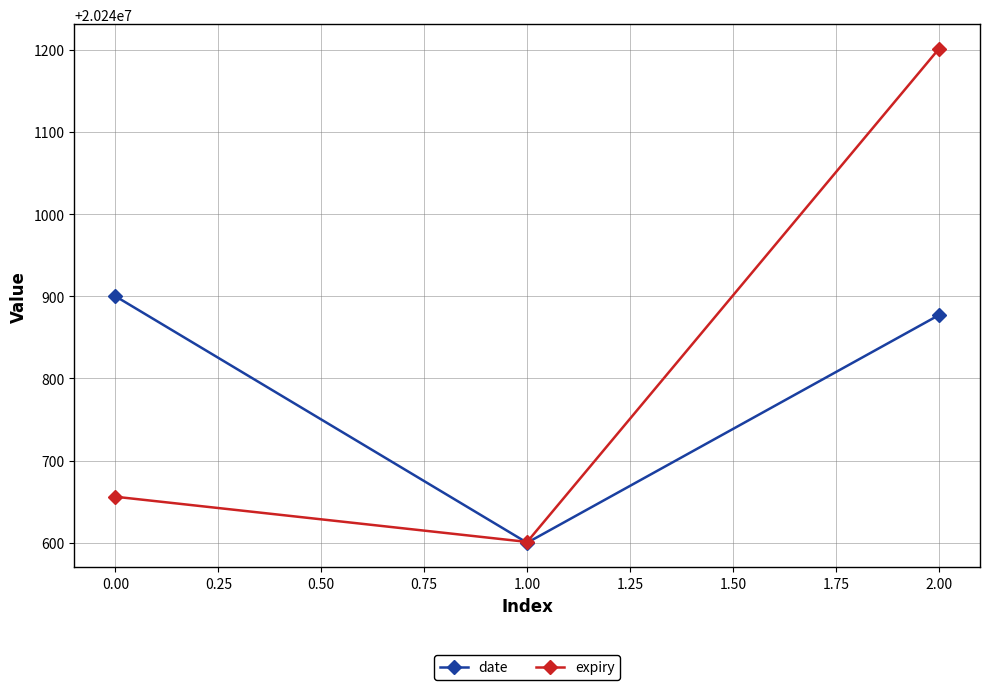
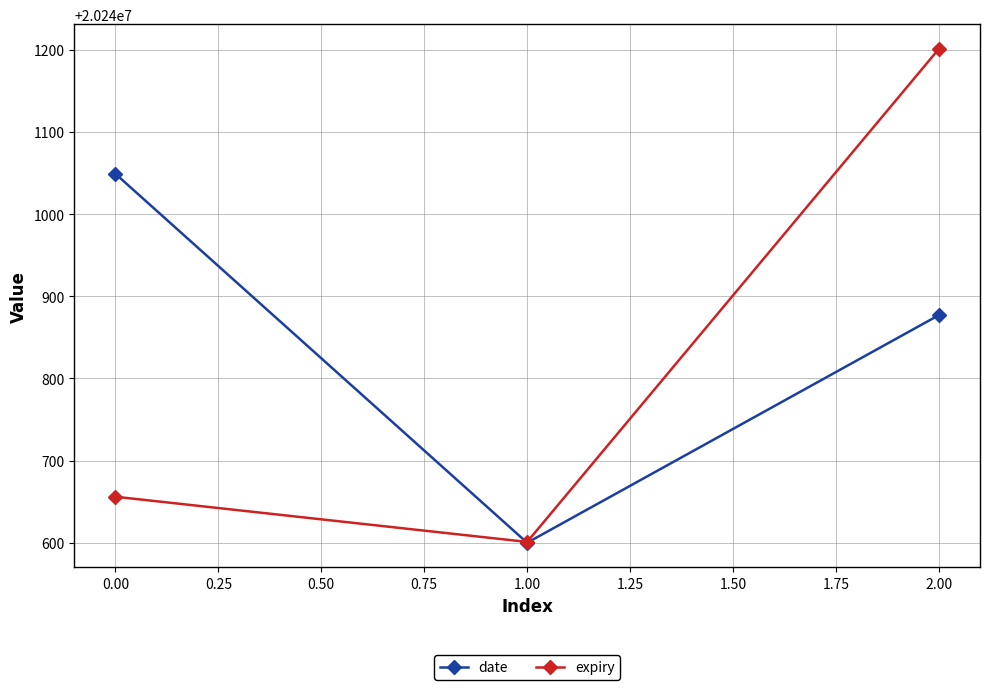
date, 0.00: 20240900 -> 20241050
